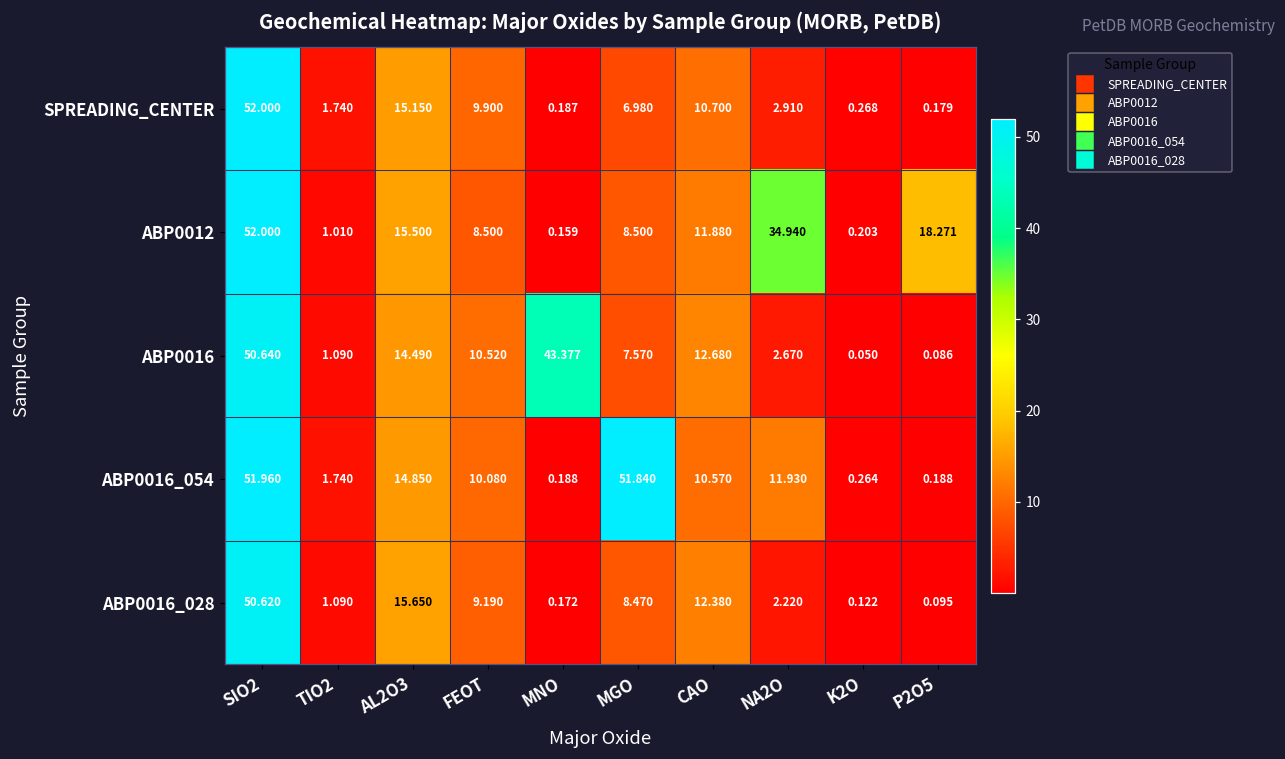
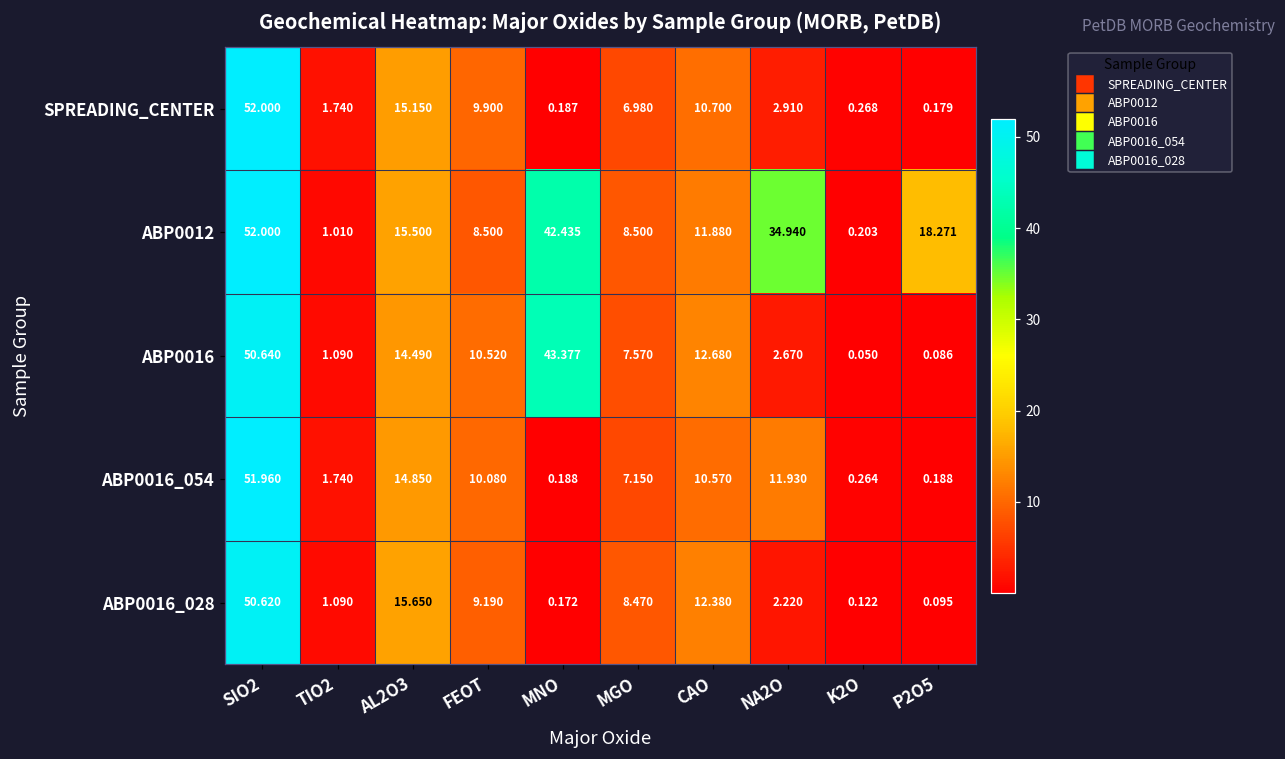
ABP0012, MNO: 0.159 -> 42.435
ABP0016_054, MGO: 51.840 -> 7.150
